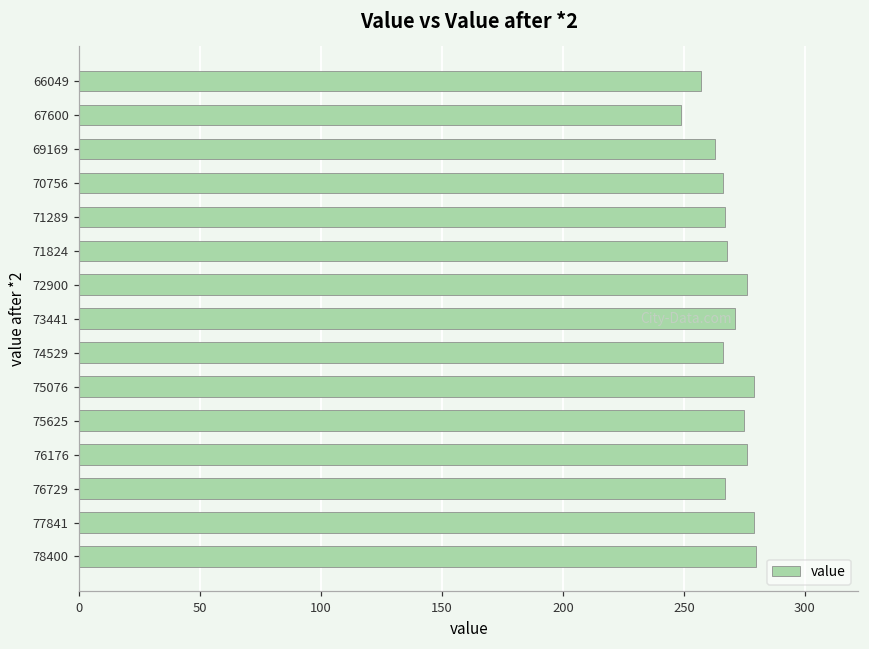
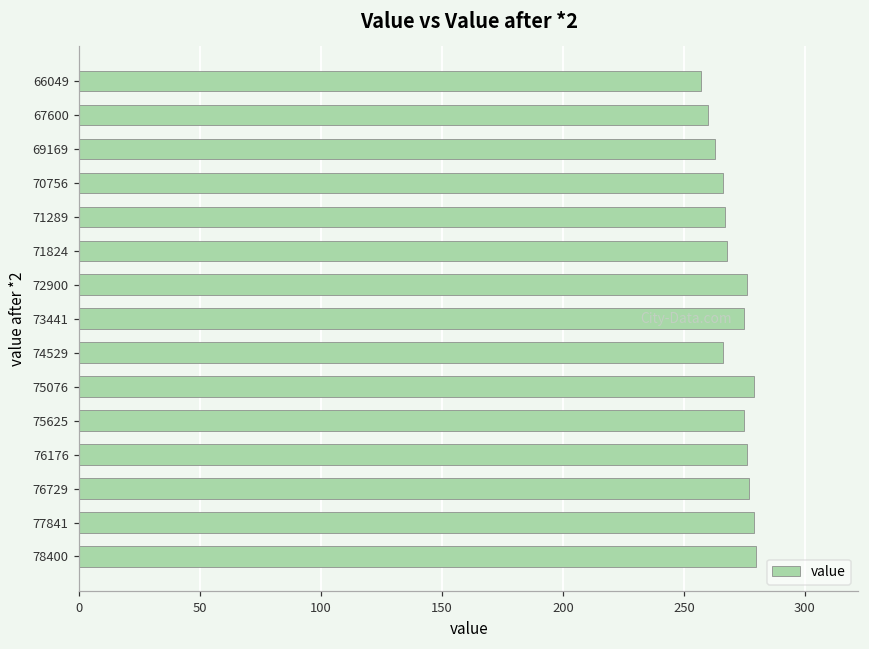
67600: 249 -> 260
73441: 271 -> 275
76729: 267 -> 277
